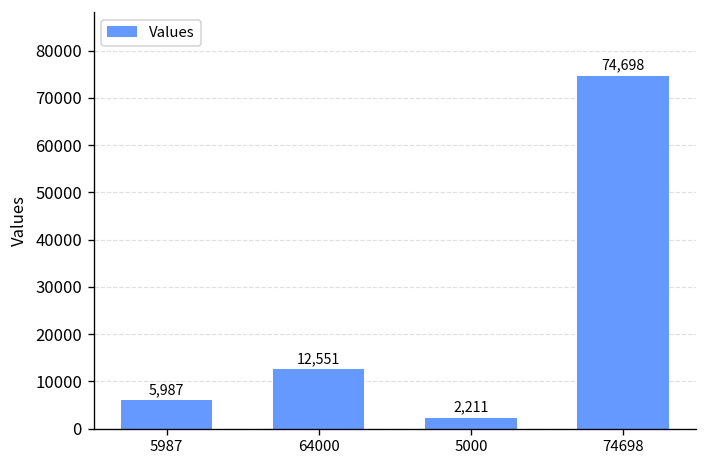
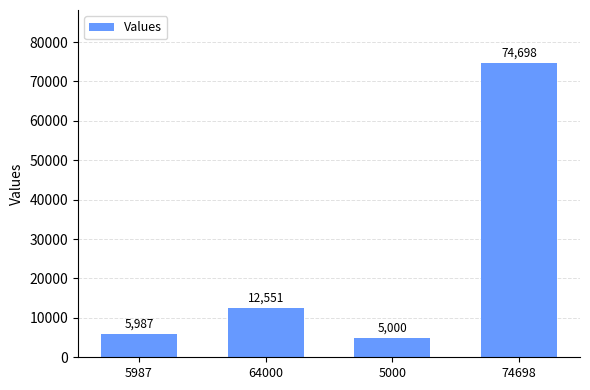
5000: 2,211 -> 5,000
